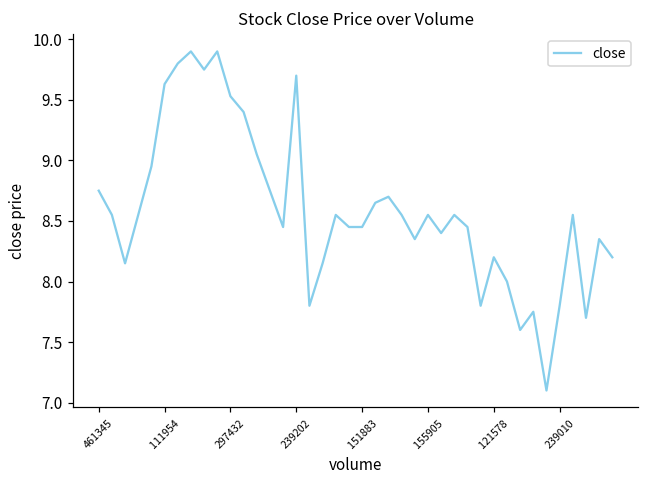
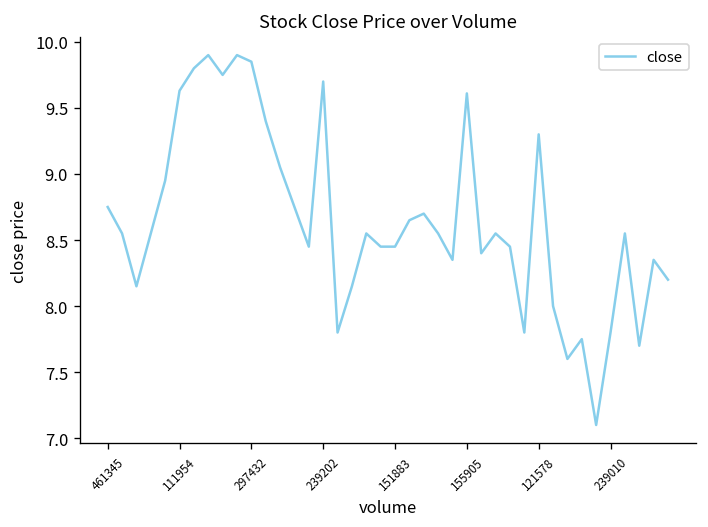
297432: 9.53 -> 9.85
155905: 8.55 -> 9.61
121578: 8.2 -> 9.3
